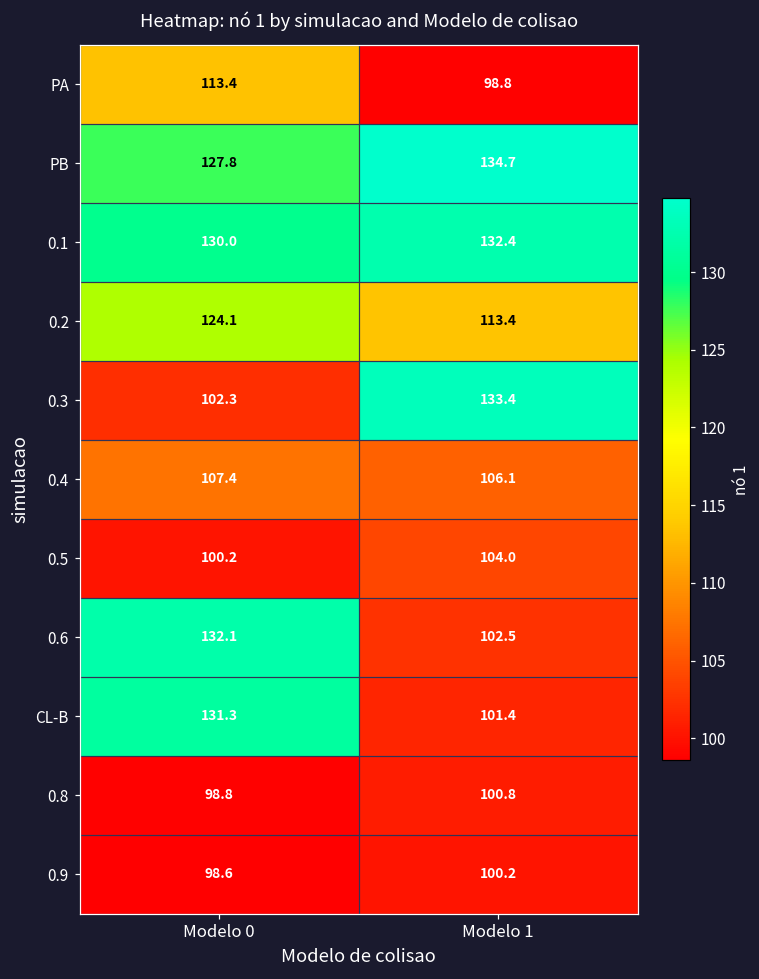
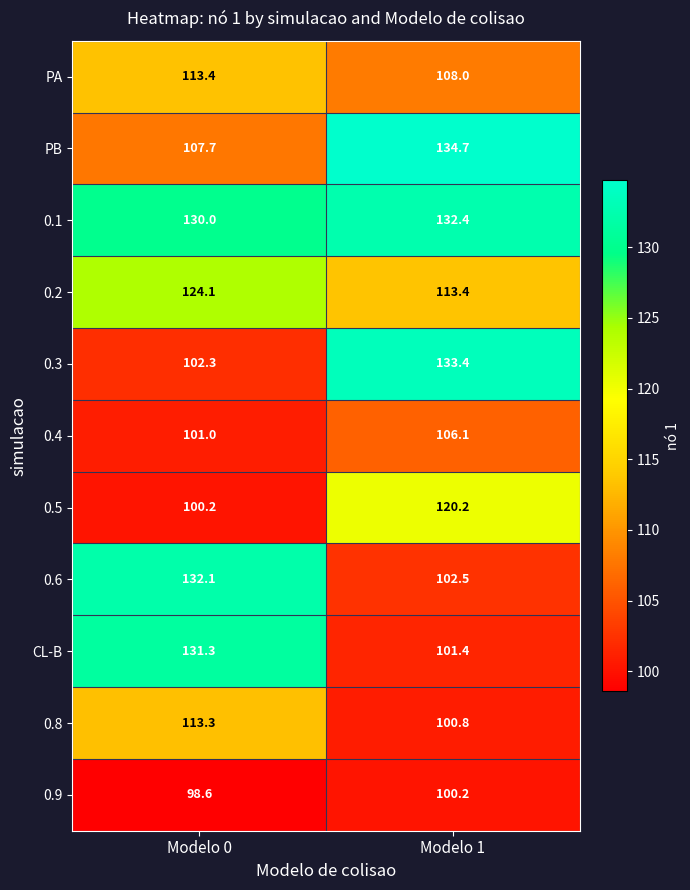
PA, Modelo 1: 98.8 -> 108.0
PB, Modelo 0: 127.8 -> 107.7
0.4, Modelo 0: 107.4 -> 101.0
0.5, Modelo 1: 104.0 -> 120.2
0.8, Modelo 0: 98.8 -> 113.3
